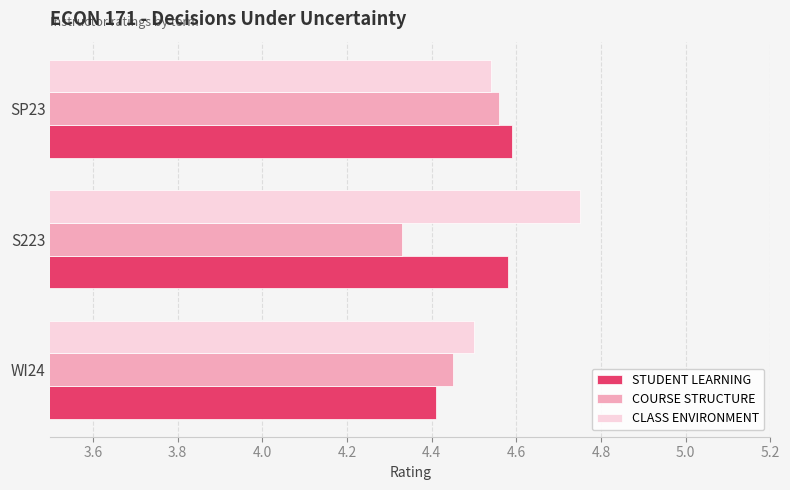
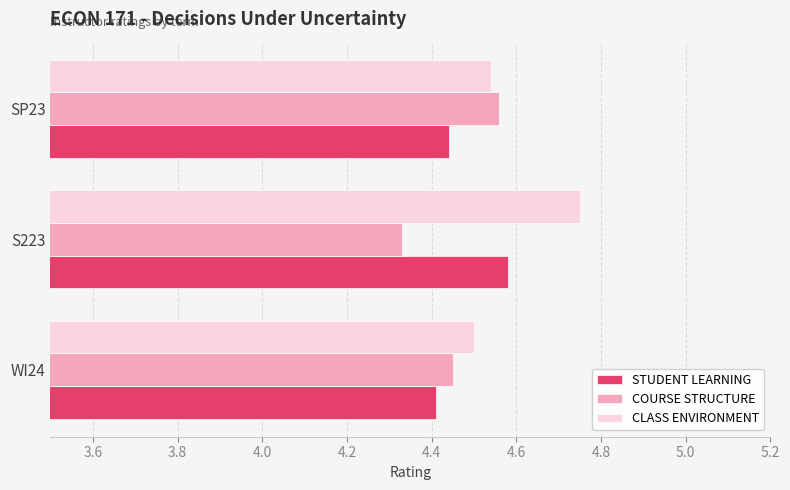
STUDENT LEARNING, SP23: 4.59 -> 4.44
